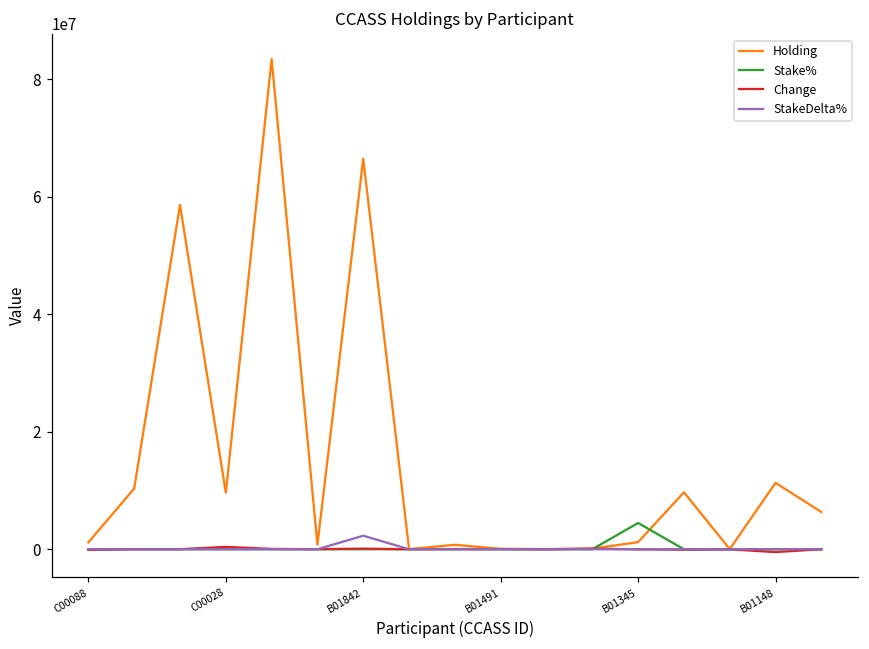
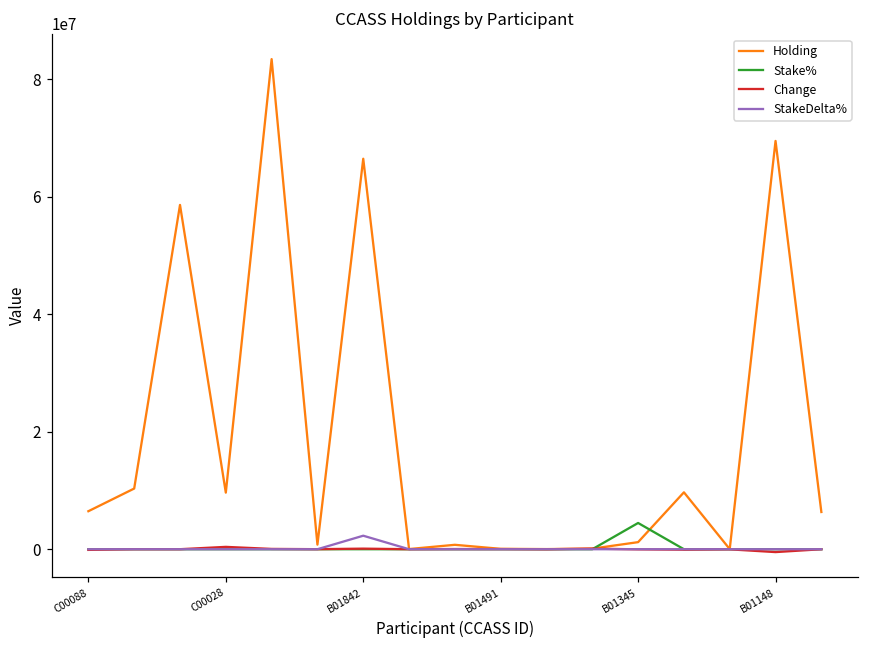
Holding, C00088: 1000000 -> 6000000
Holding, B01148: 11000000 -> 69000000
